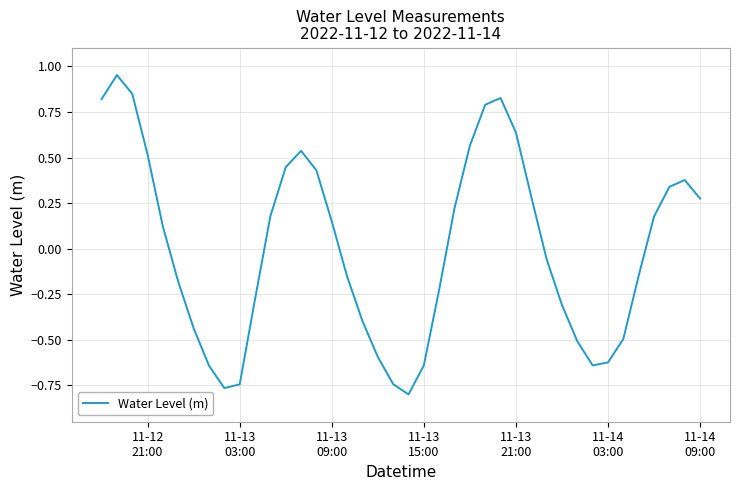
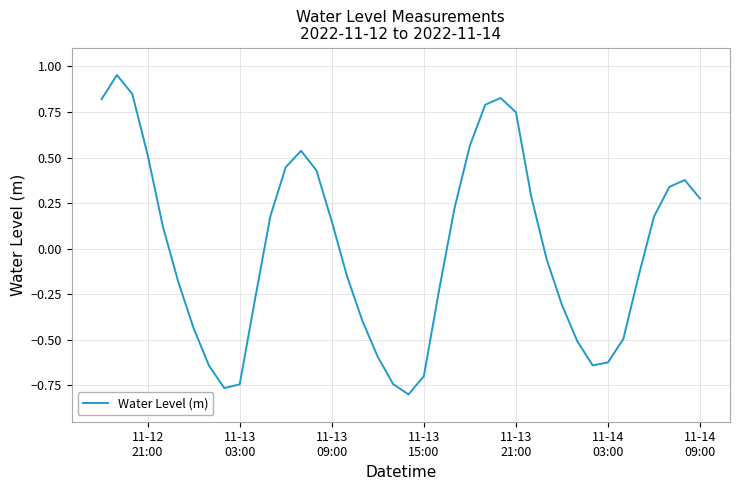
11-13 15:00: -0.64 -> -0.70
11-13 21:00: 0.64 -> 0.75
